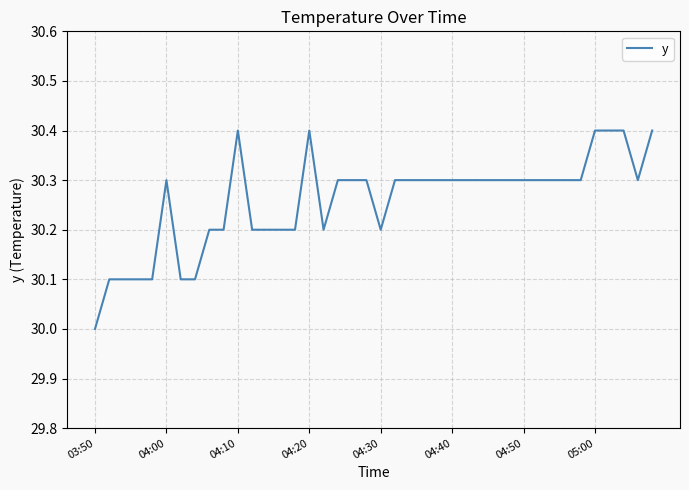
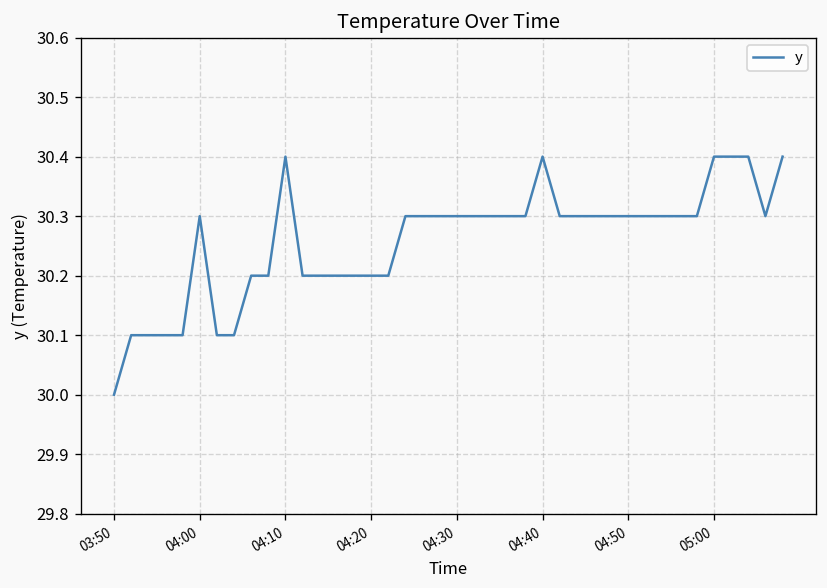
04:20: 30.4 -> 30.2
04:30: 30.2 -> 30.3
04:40: 30.3 -> 30.4
